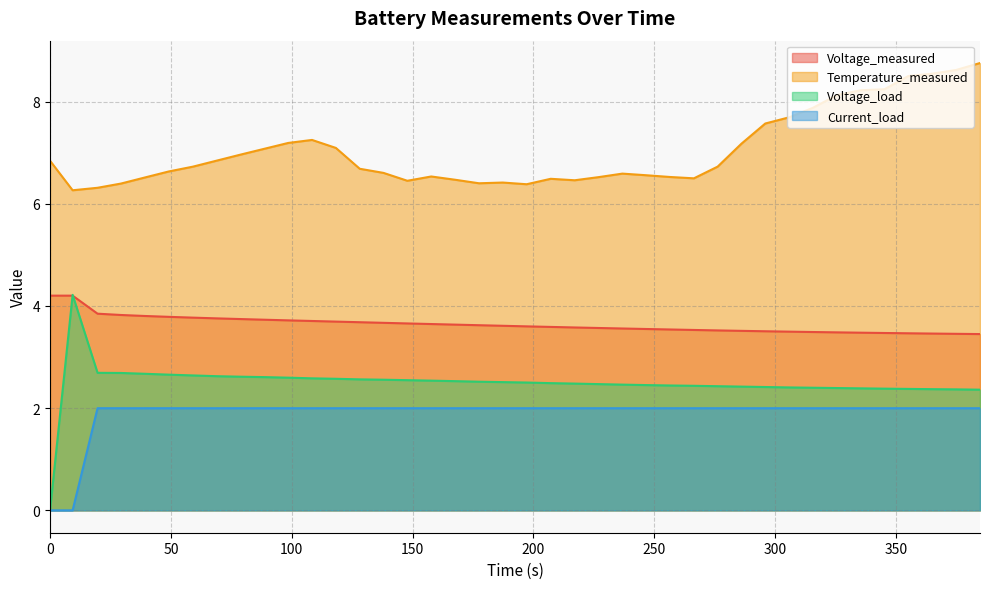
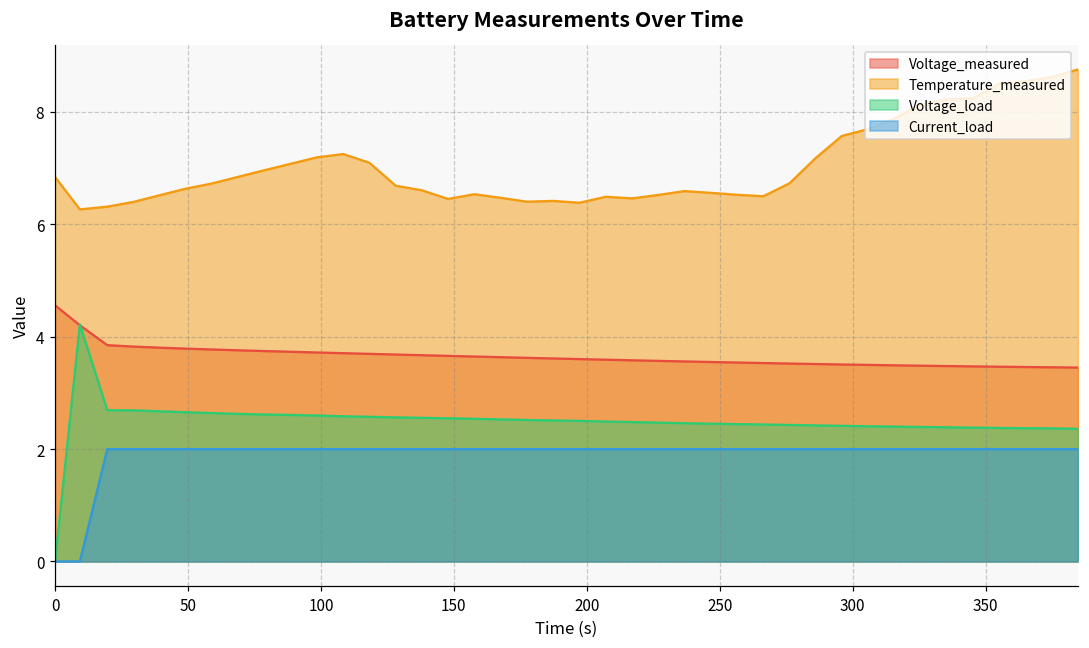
Voltage_measured, 0: 4.2 -> 4.6
